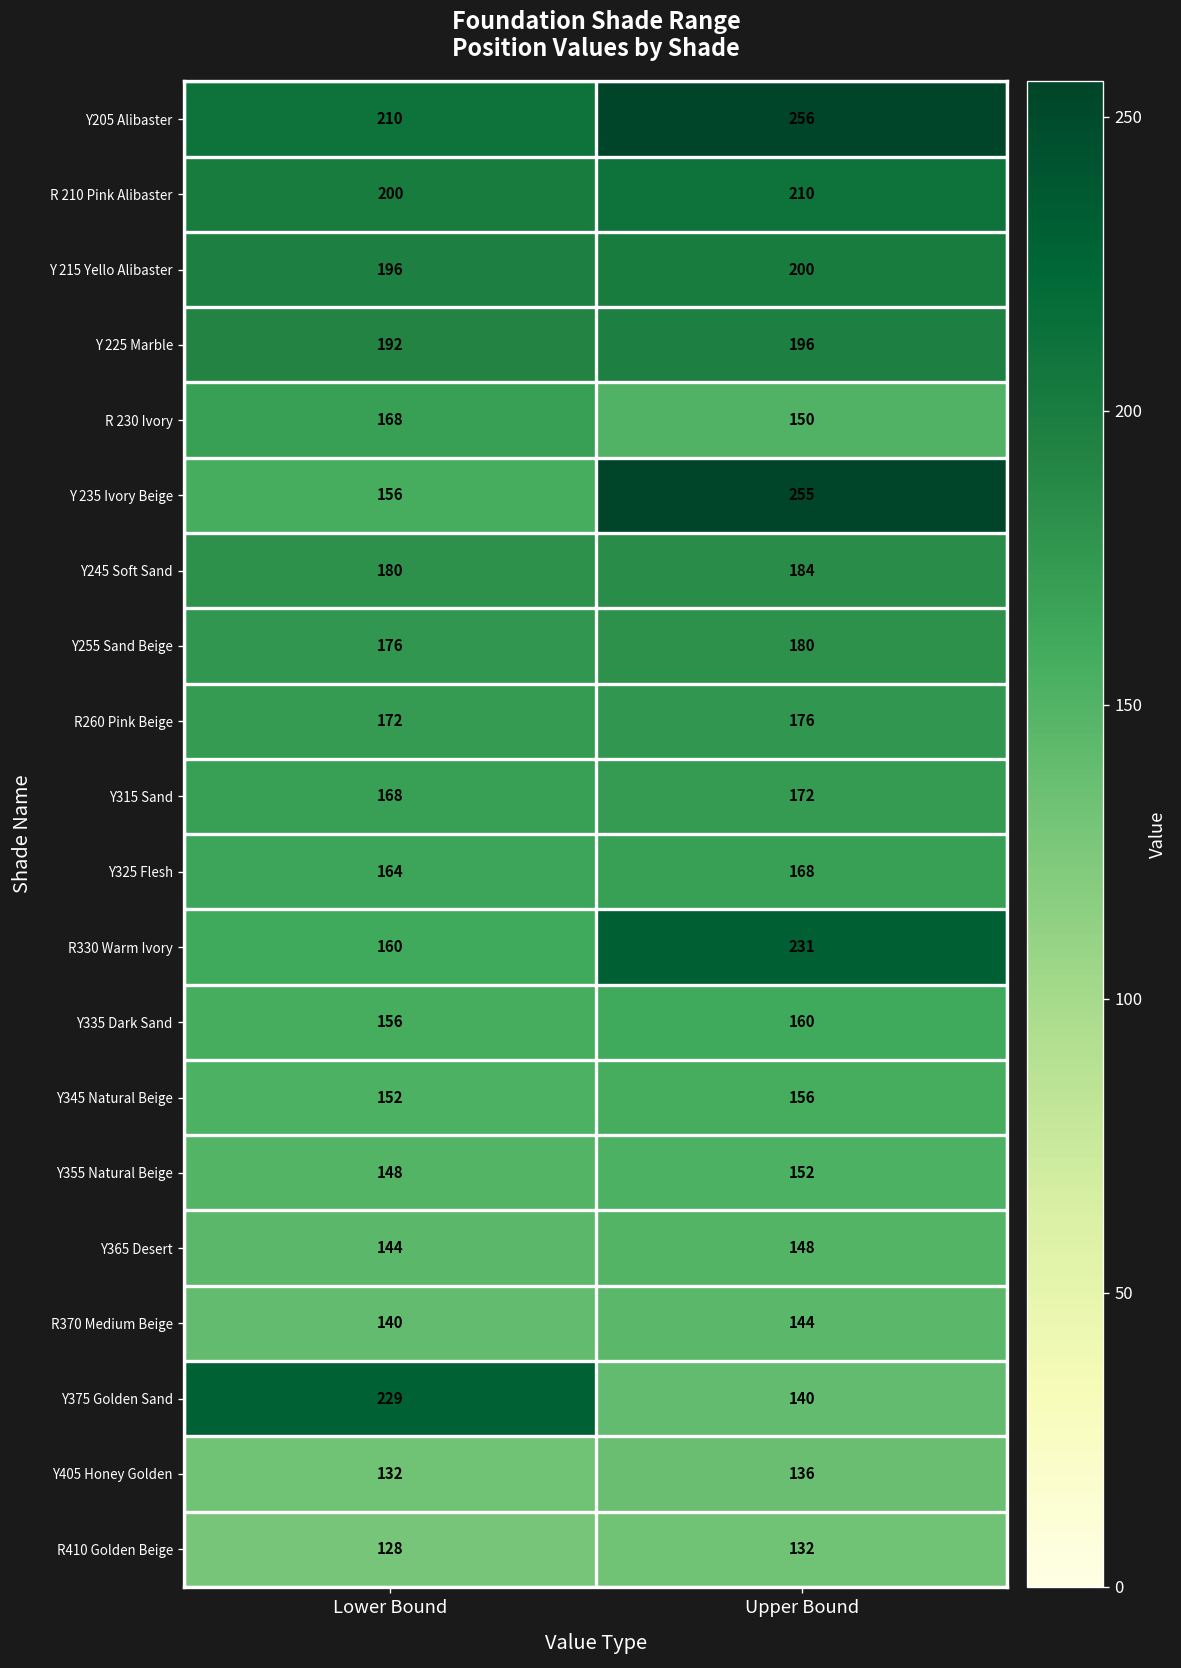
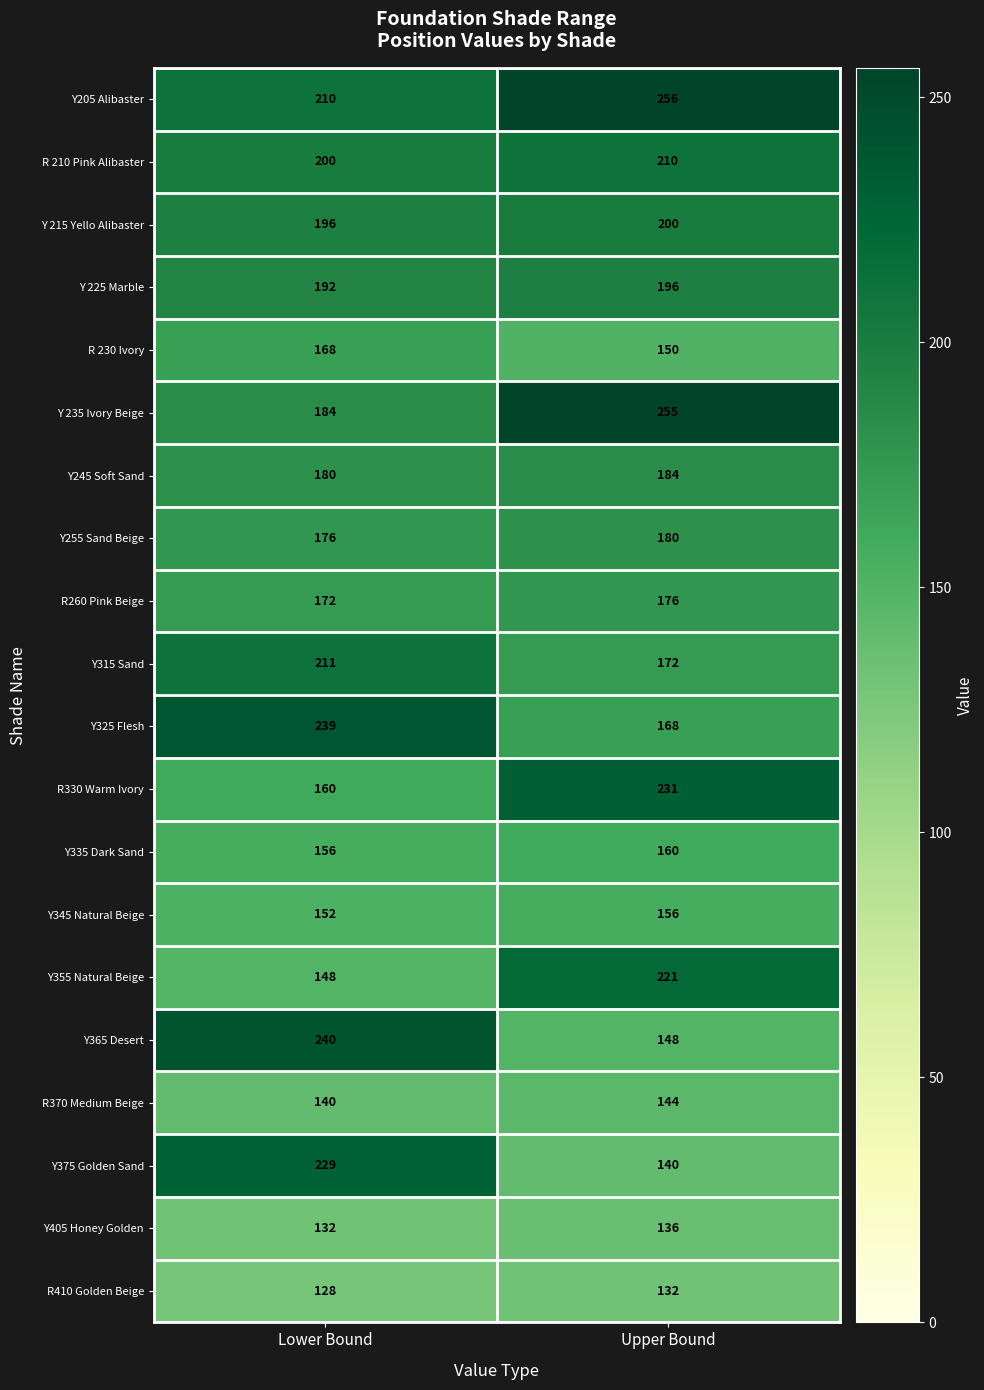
Y 235 Ivory Beige, Lower Bound: 156 -> 184
Y315 Sand, Lower Bound: 168 -> 211
Y325 Flesh, Lower Bound: 164 -> 239
Y355 Natural Beige, Upper Bound: 152 -> 221
Y365 Desert, Lower Bound: 144 -> 240
